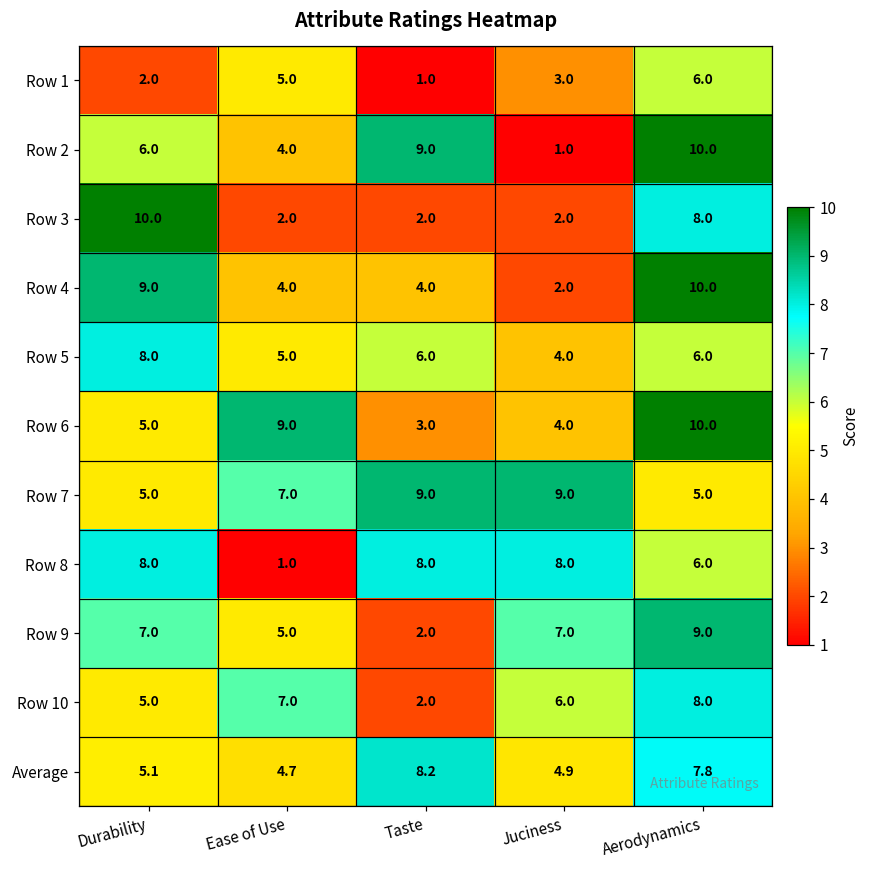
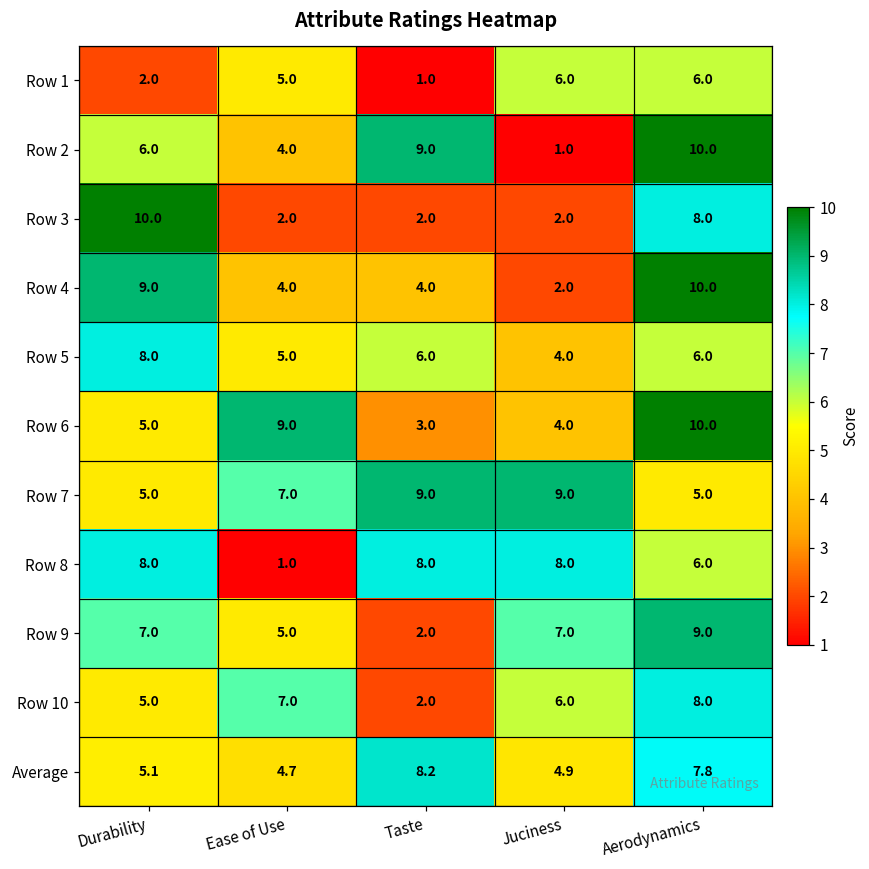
Row 1, Juciness: 3.0 -> 6.0
